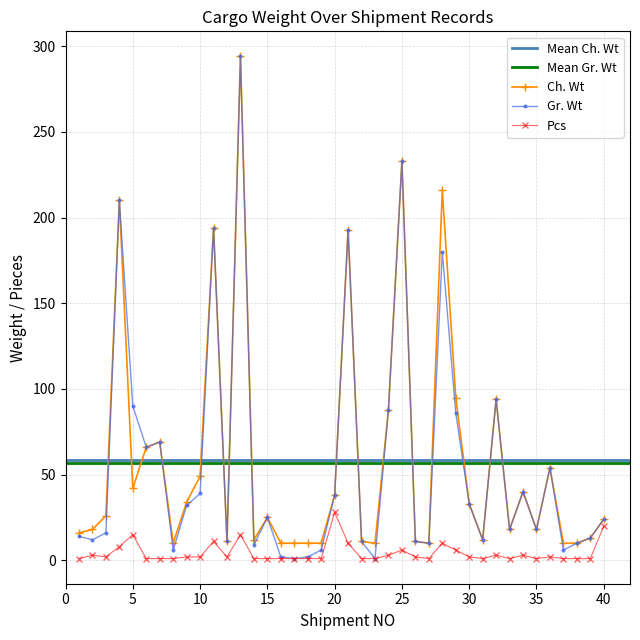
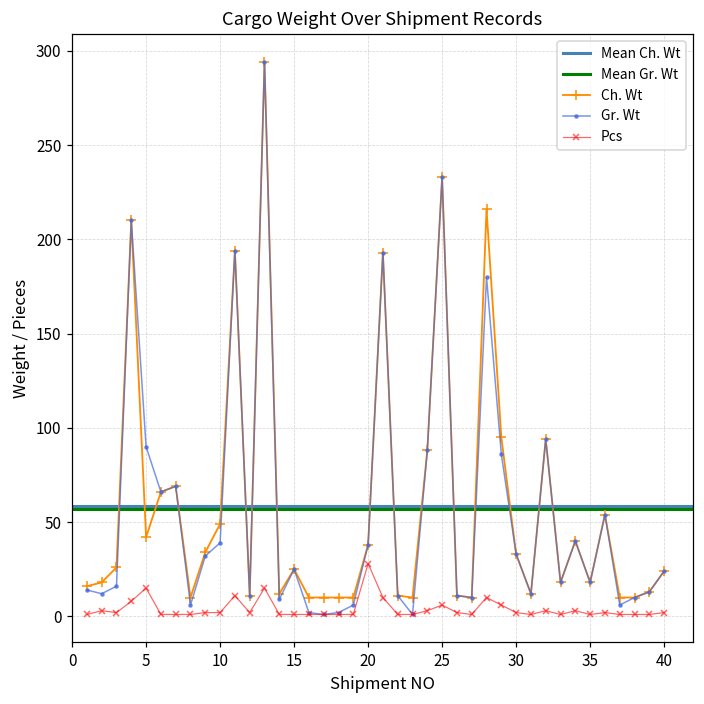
Pcs, 40: 20 -> 2
